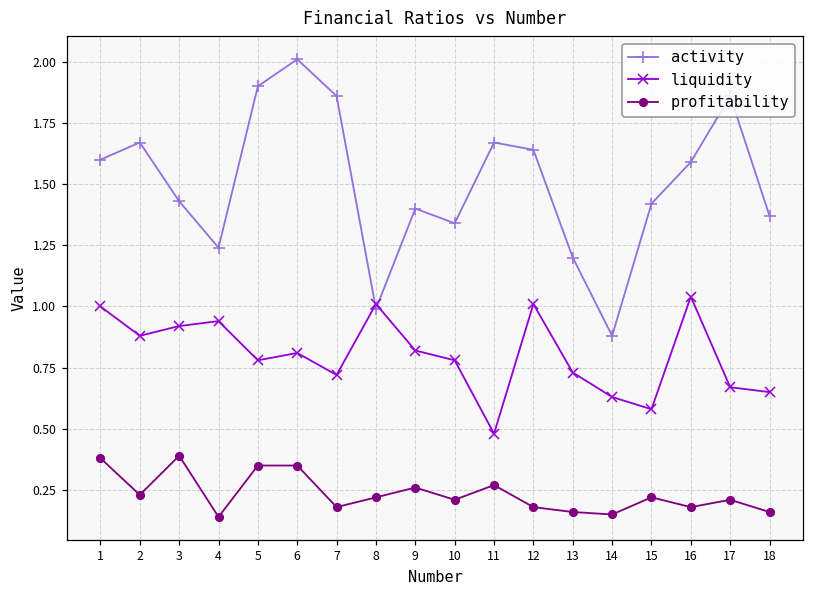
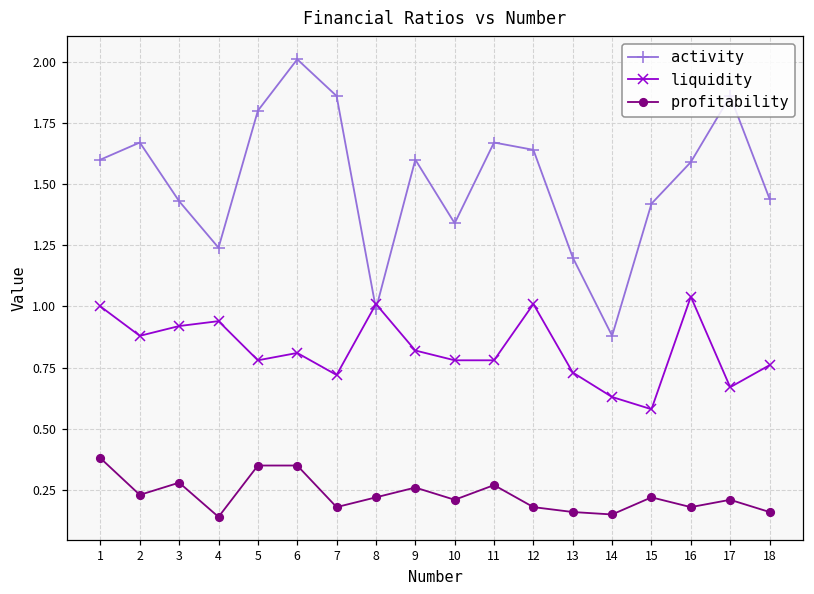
profitability, 3: 0.39 -> 0.28
activity, 5: 1.9 -> 1.8
activity, 9: 1.4 -> 1.6
liquidity, 11: 0.48 -> 0.78
activity, 18: 1.37 -> 1.44
liquidity, 18: 0.65 -> 0.76
